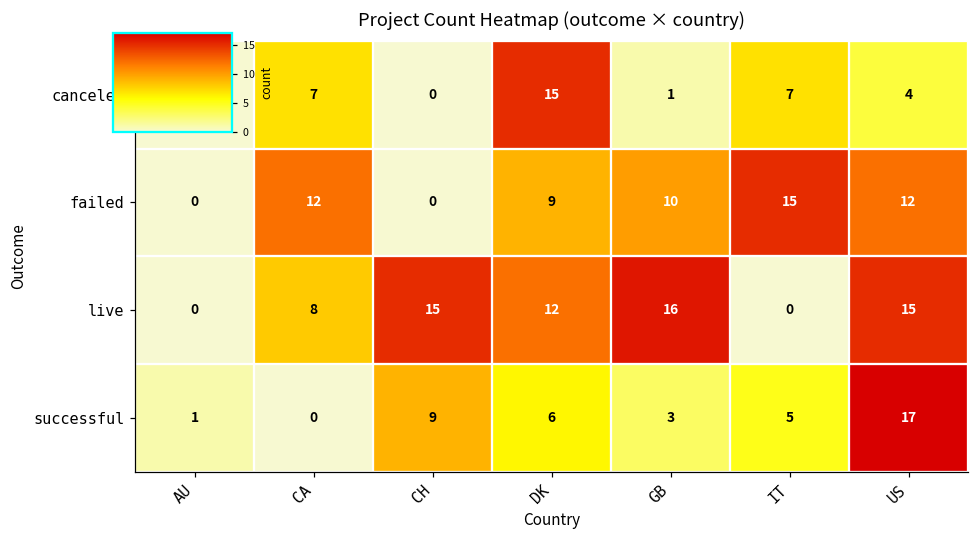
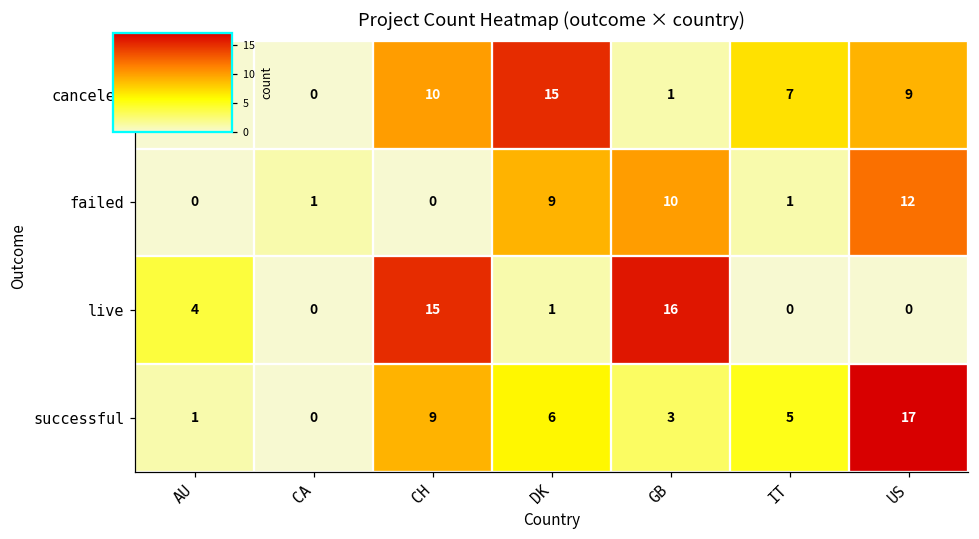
canceled, CA: 7 -> 0
canceled, CH: 0 -> 10
canceled, US: 4 -> 9
failed, CA: 12 -> 1
failed, IT: 15 -> 1
live, AU: 0 -> 4
live, CA: 8 -> 0
live, DK: 12 -> 1
live, US: 15 -> 0
